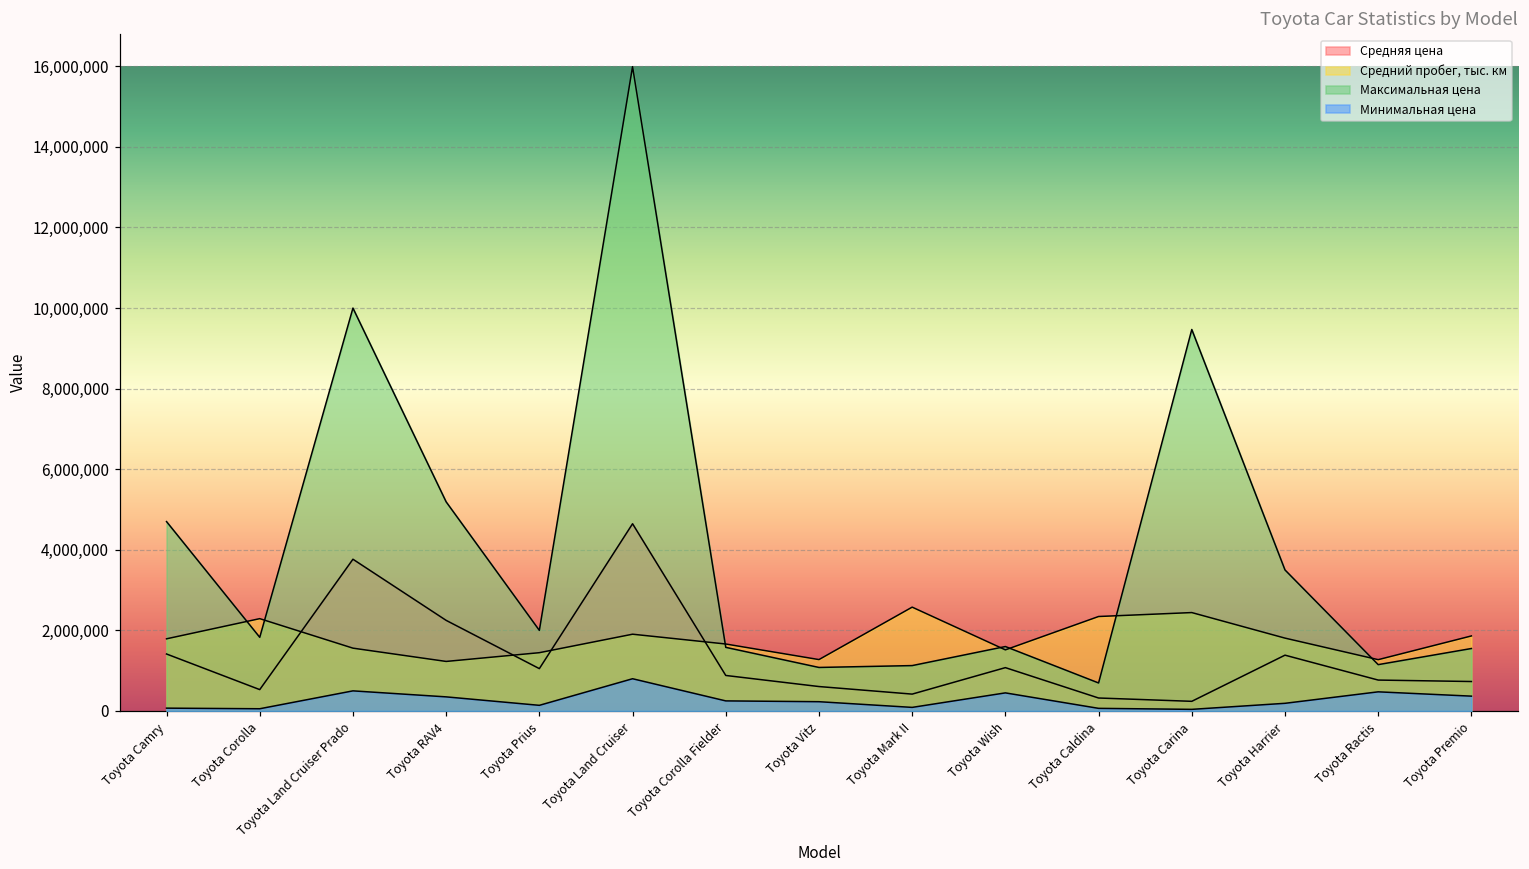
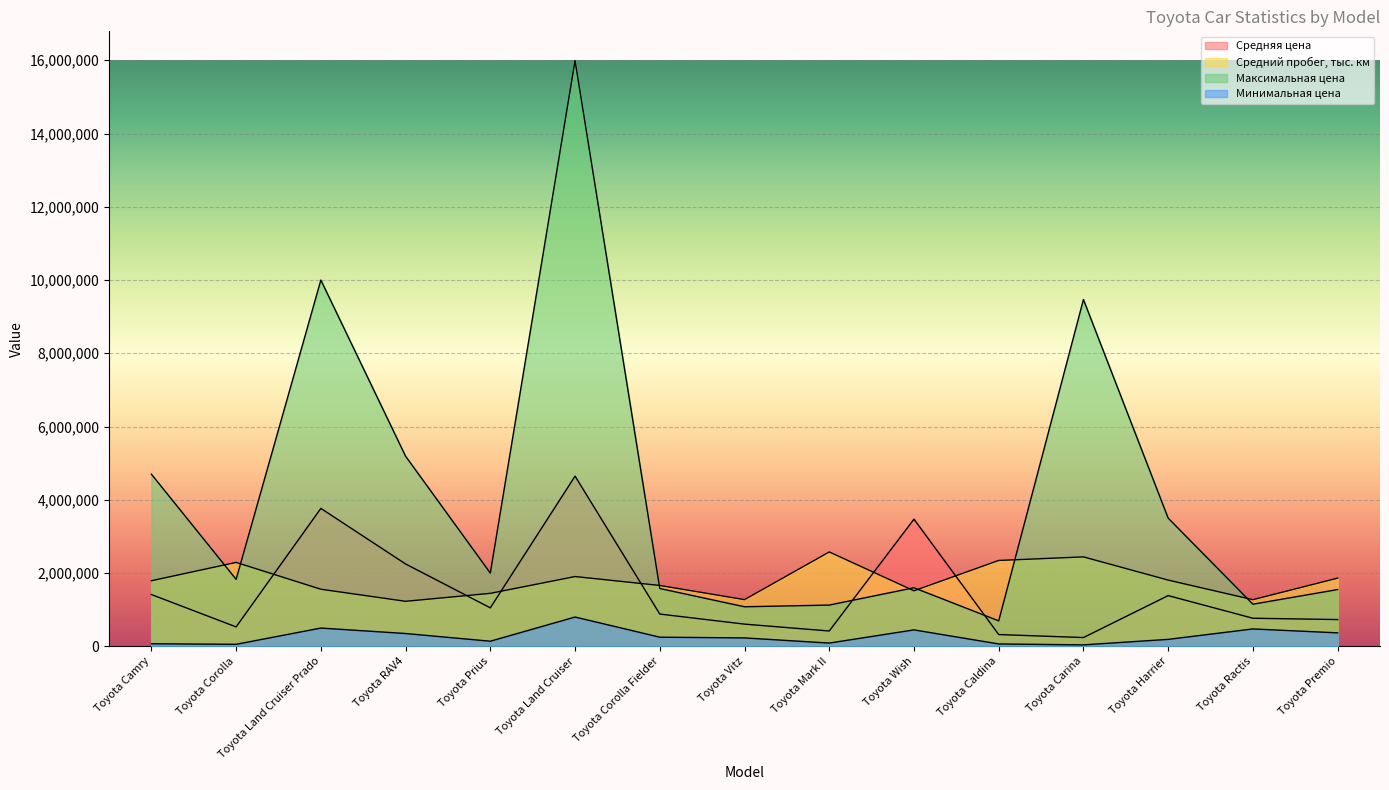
Средняя цена, Toyota Wish: 1,100,000 -> 3,500,000
